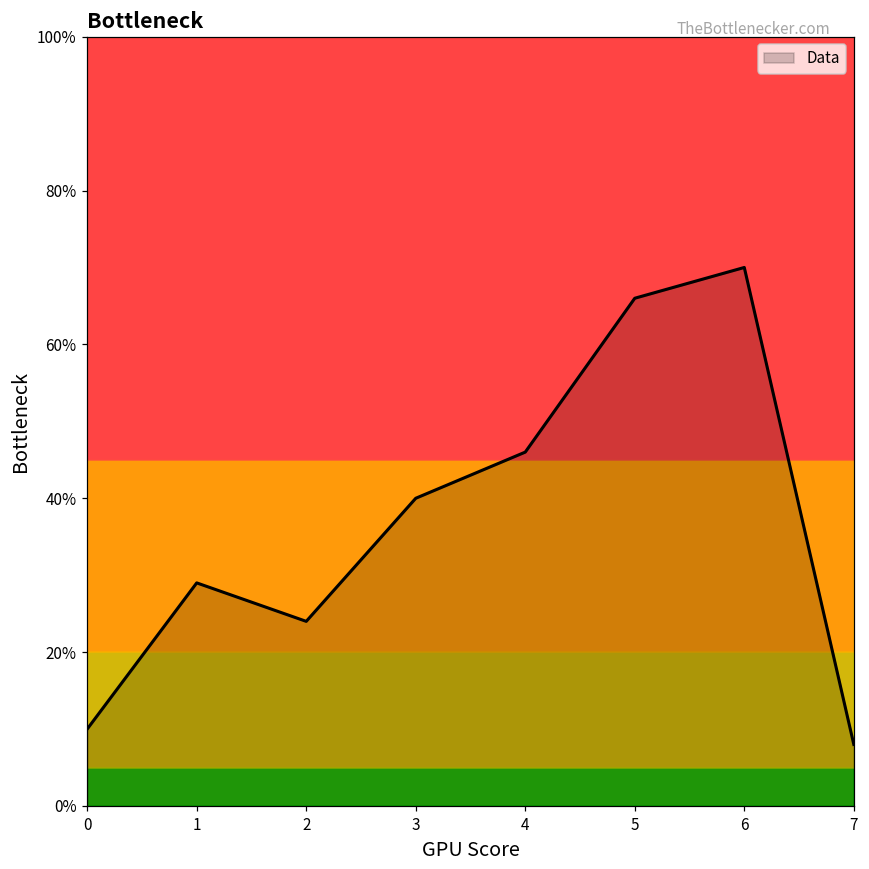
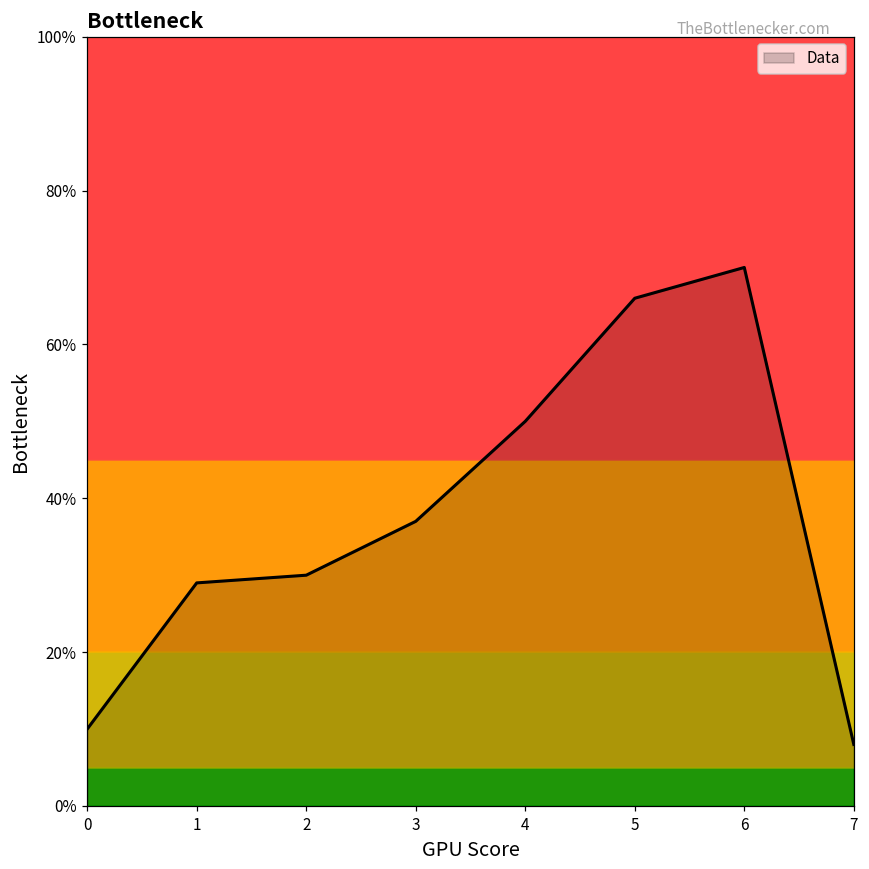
2: 24% -> 30%
3: 40% -> 37%
4: 46% -> 50%
